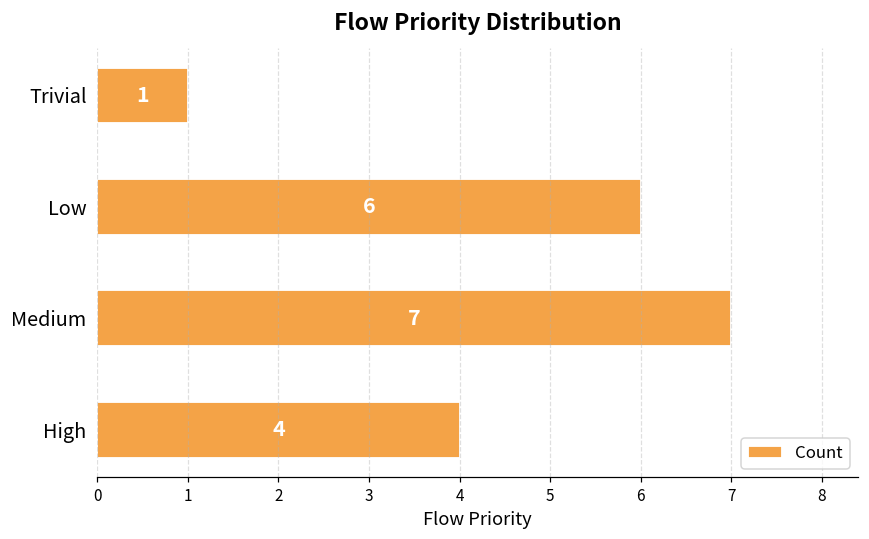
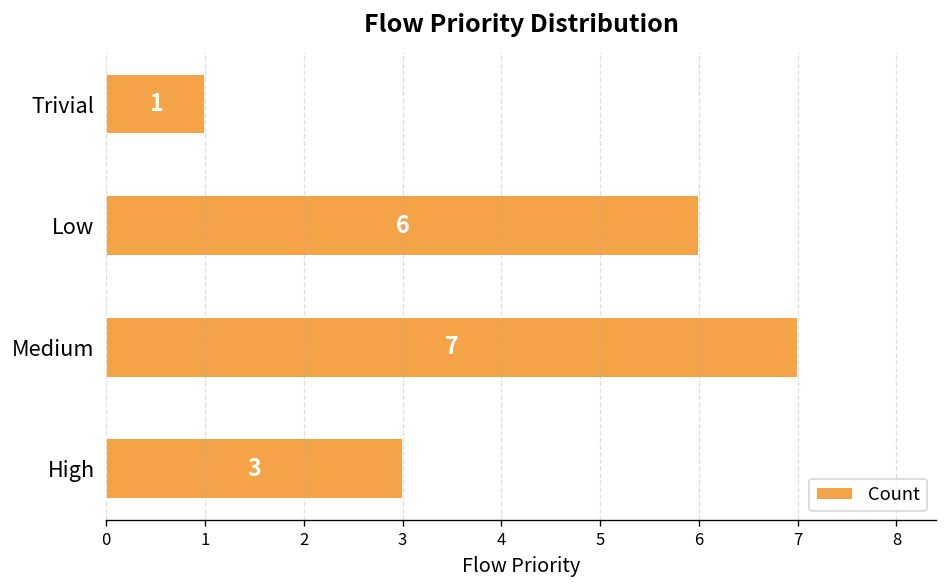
High: 4 -> 3
